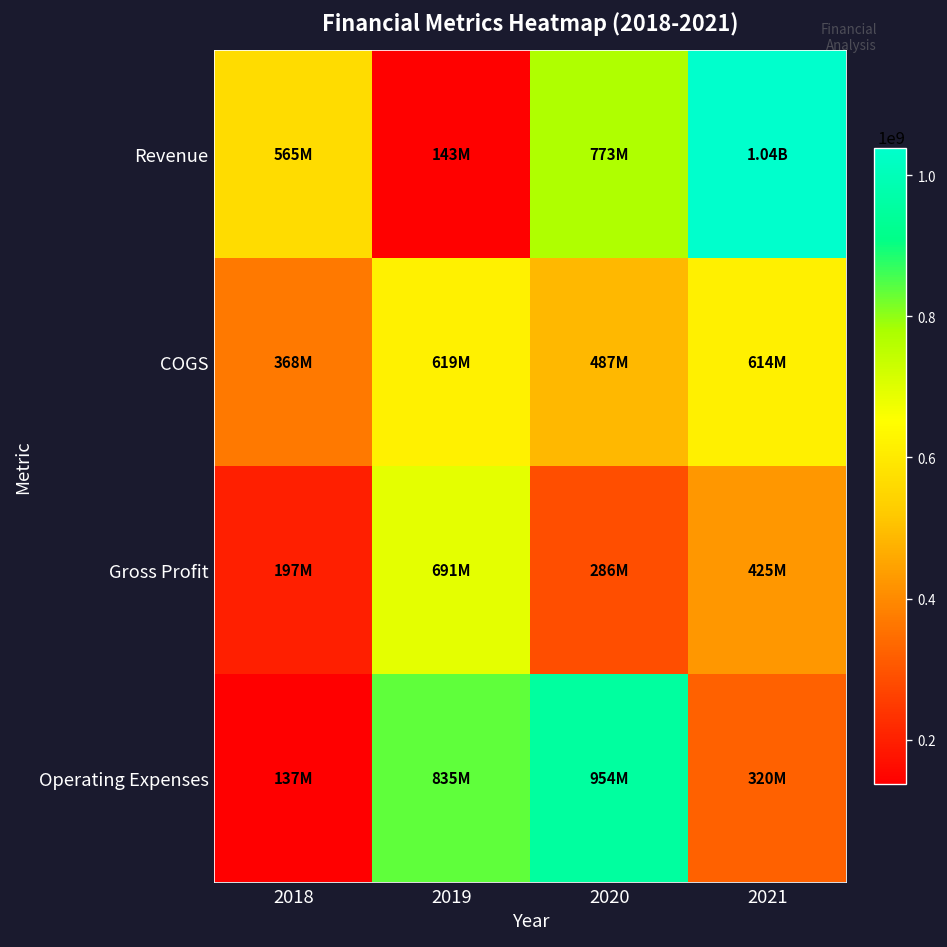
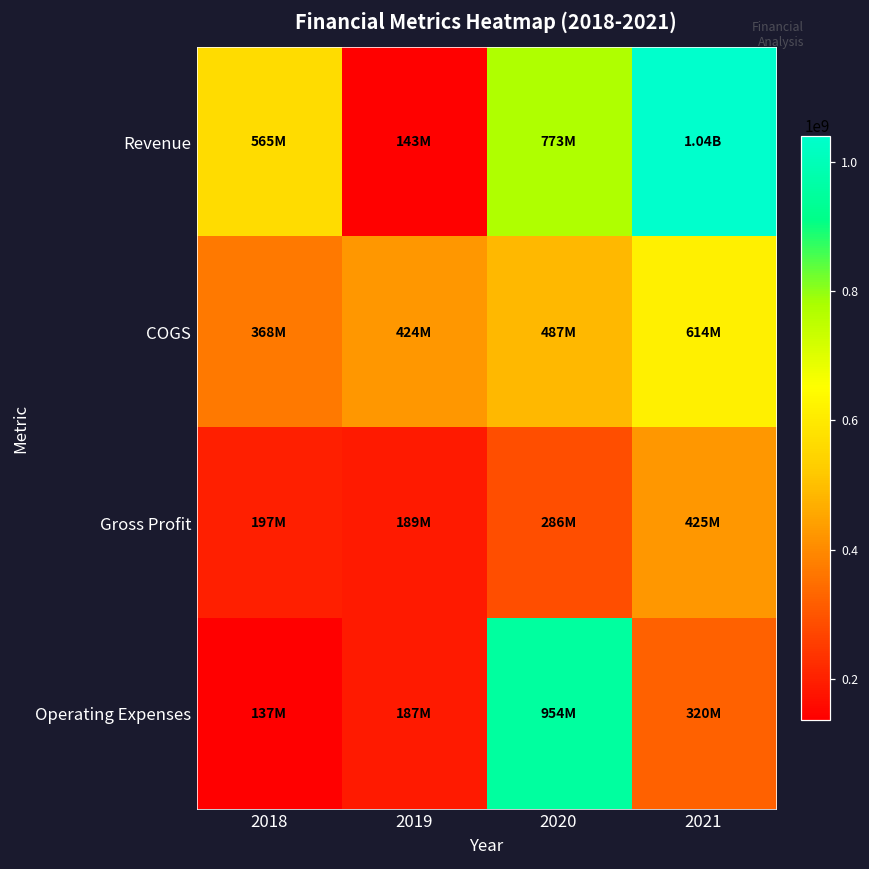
COGS, 2019: 619M -> 424M
Gross Profit, 2019: 691M -> 189M
Operating Expenses, 2019: 835M -> 187M
